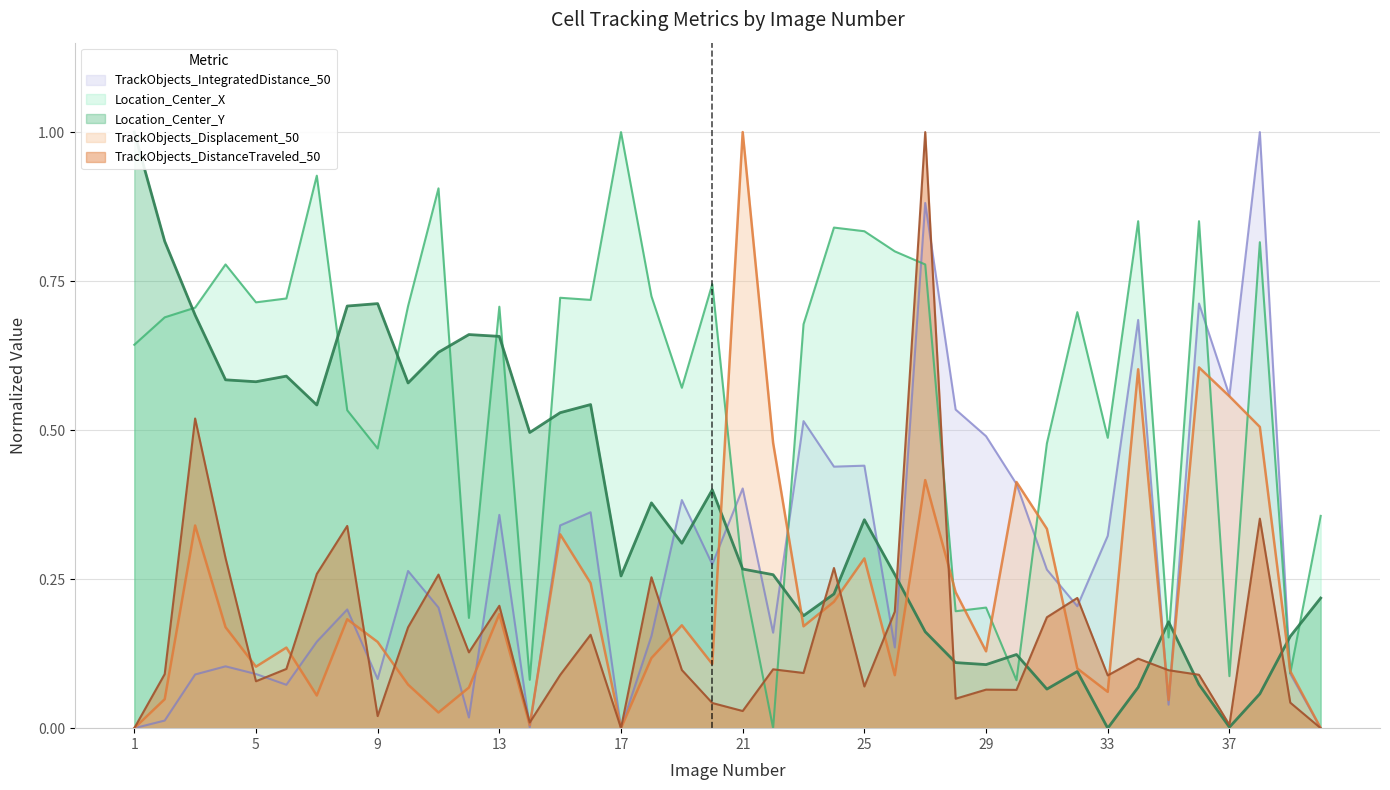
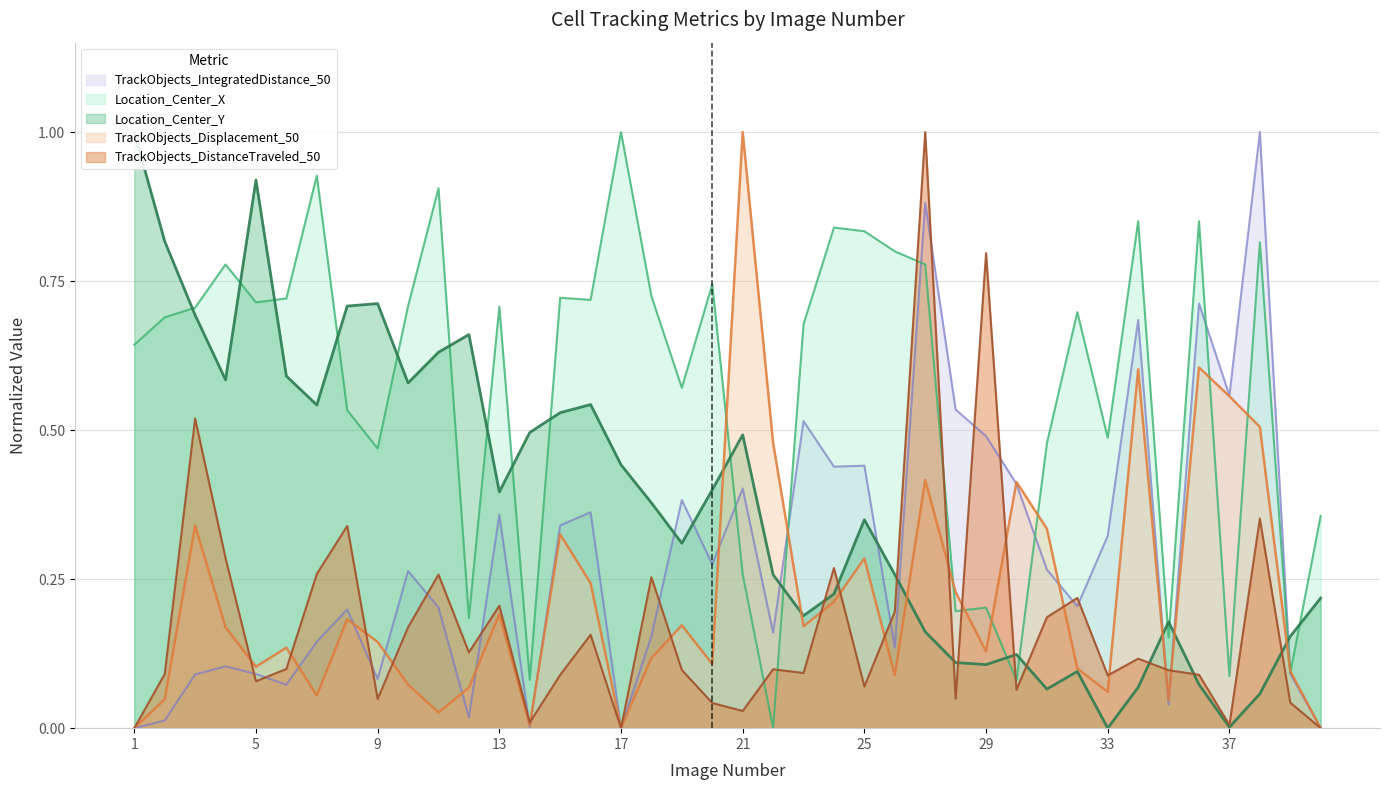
Location_Center_Y, 5: 0.58 -> 0.92
TrackObjects_DistanceTraveled_50, 9: 0.02 -> 0.05
Location_Center_Y, 13: 0.66 -> 0.40
Location_Center_Y, 17: 0.26 -> 0.44
Location_Center_Y, 21: 0.27 -> 0.49
TrackObjects_DistanceTraveled_50, 29: 0.06 -> 0.80
